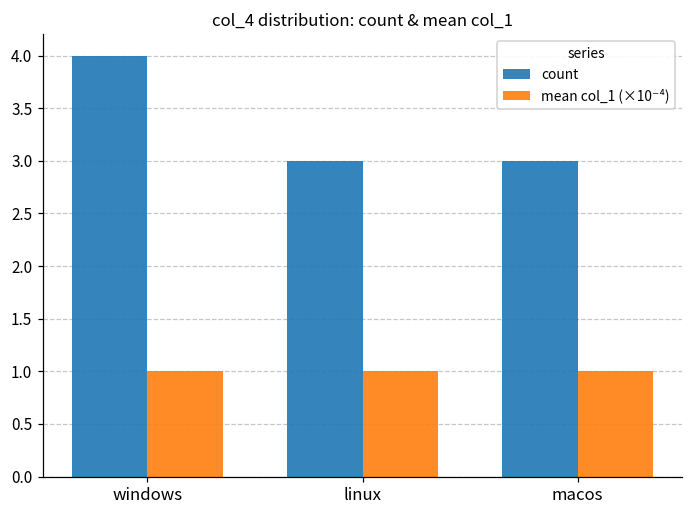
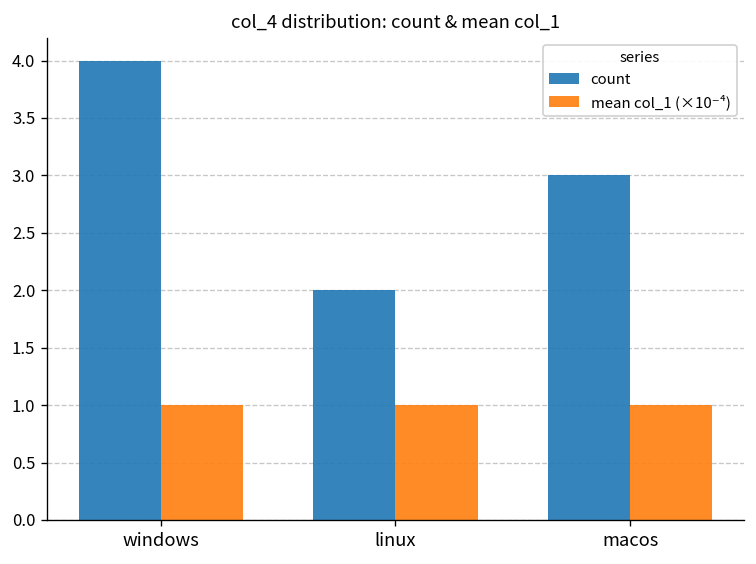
count, linux: 3 -> 2
